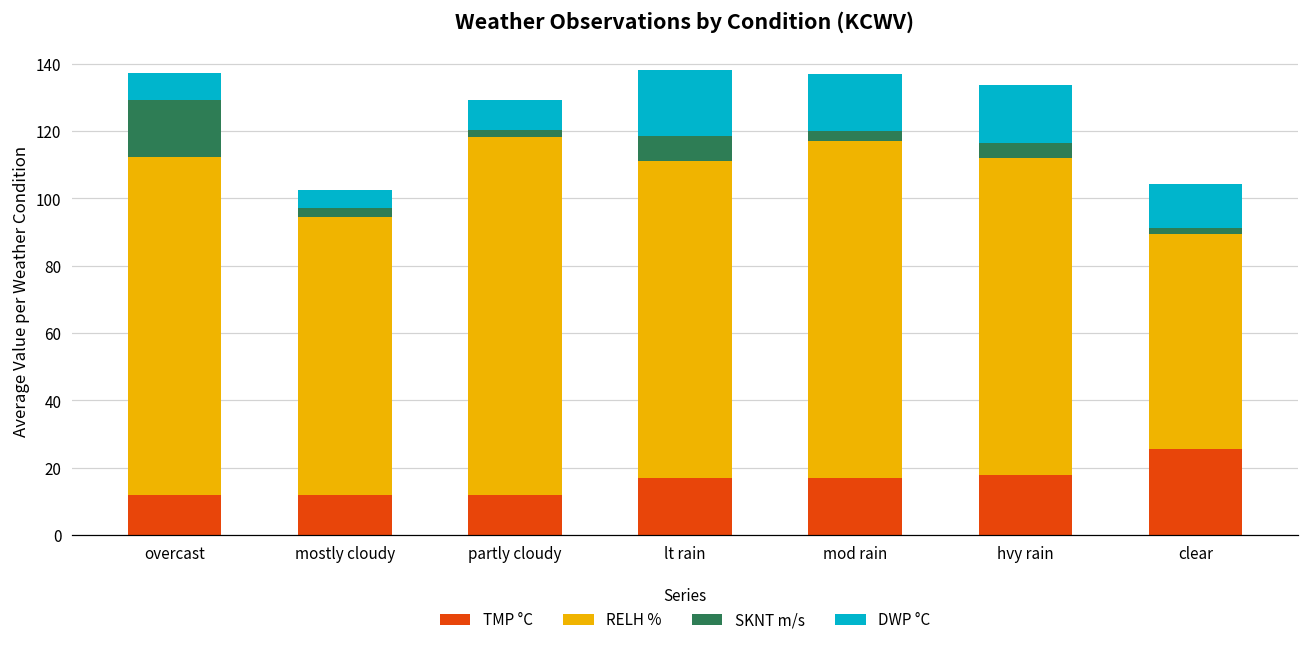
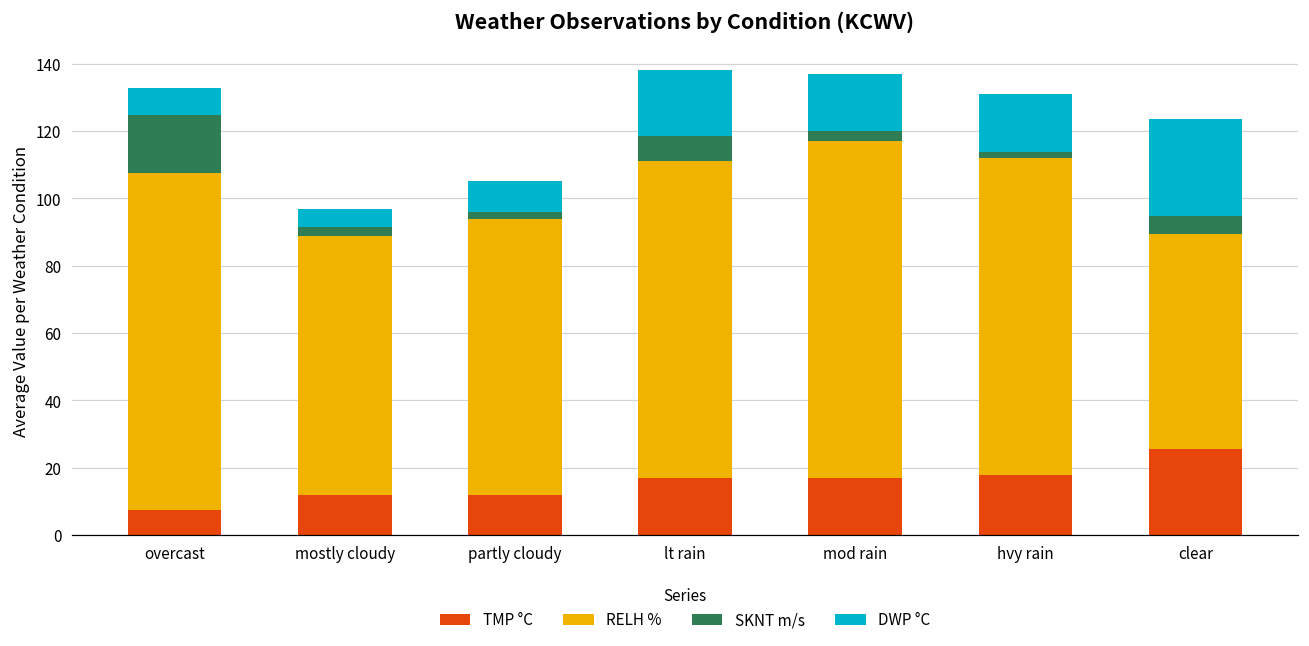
TMP °C, overcast: 12 -> 7
RELH %, mostly cloudy: 83 -> 77
RELH %, partly cloudy: 106 -> 82
SKNT m/s, hvy rain: 5 -> 2
SKNT m/s, clear: 2 -> 5
DWP °C, clear: 13 -> 29
